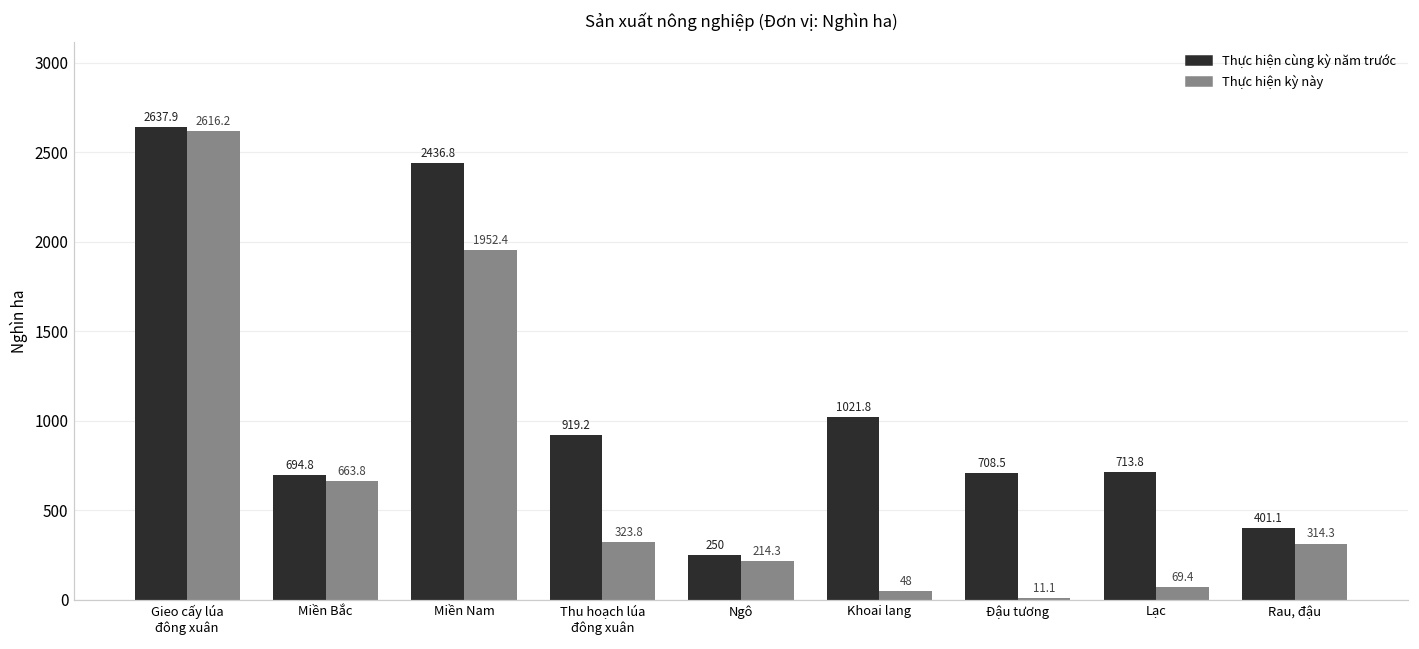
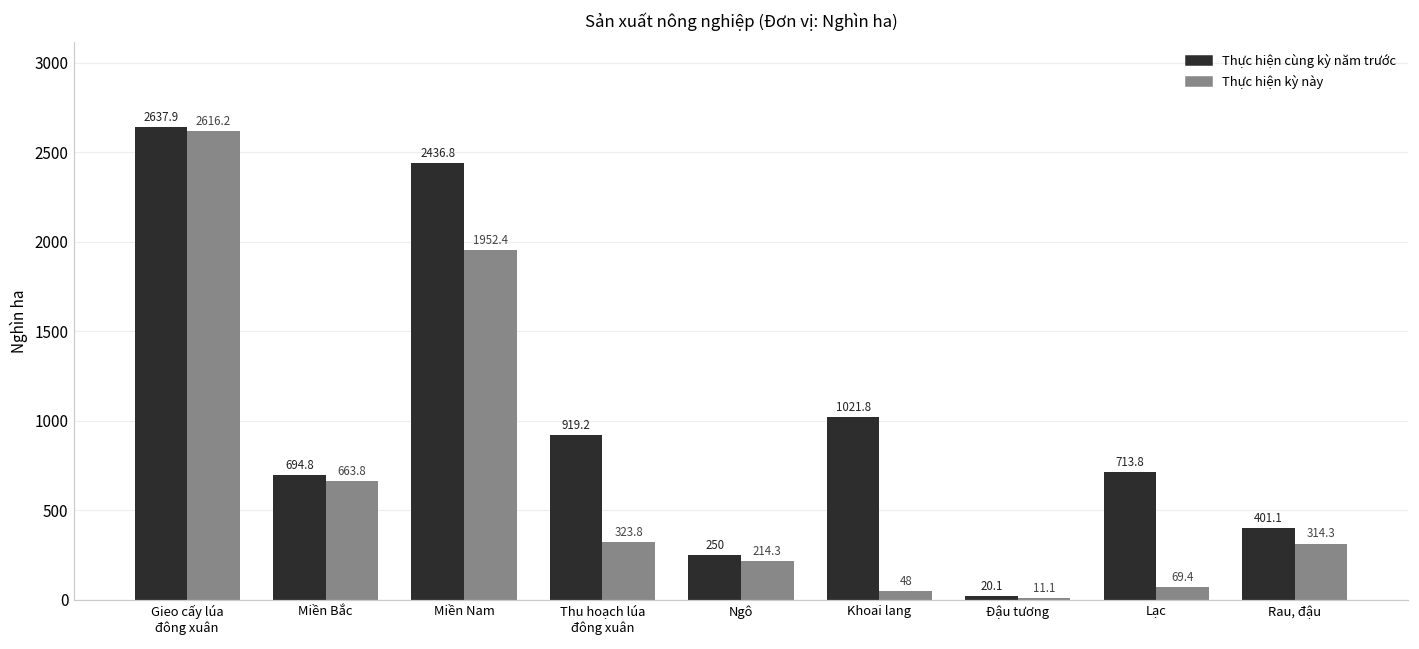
Thực hiện cùng kỳ năm trước, Đậu tương: 708.5 -> 20.1
